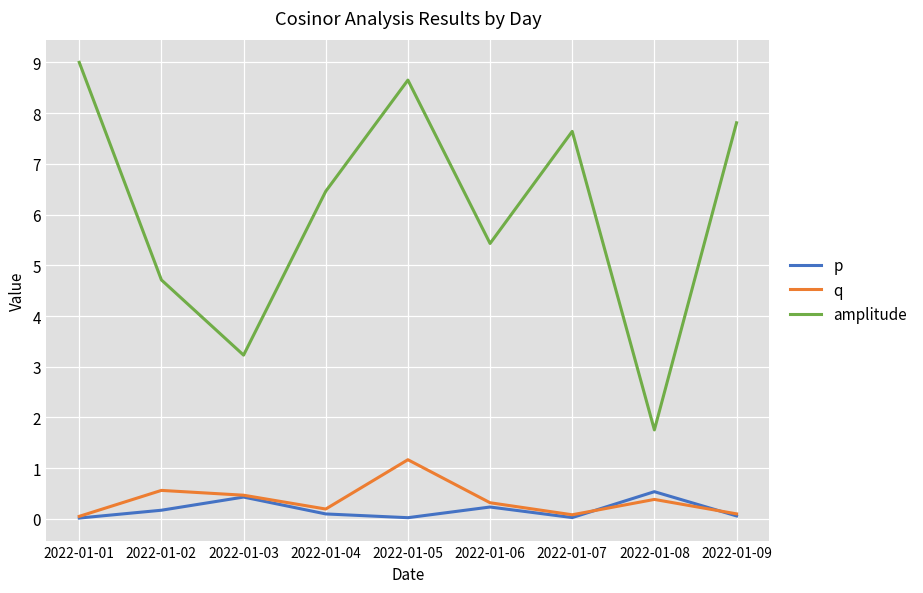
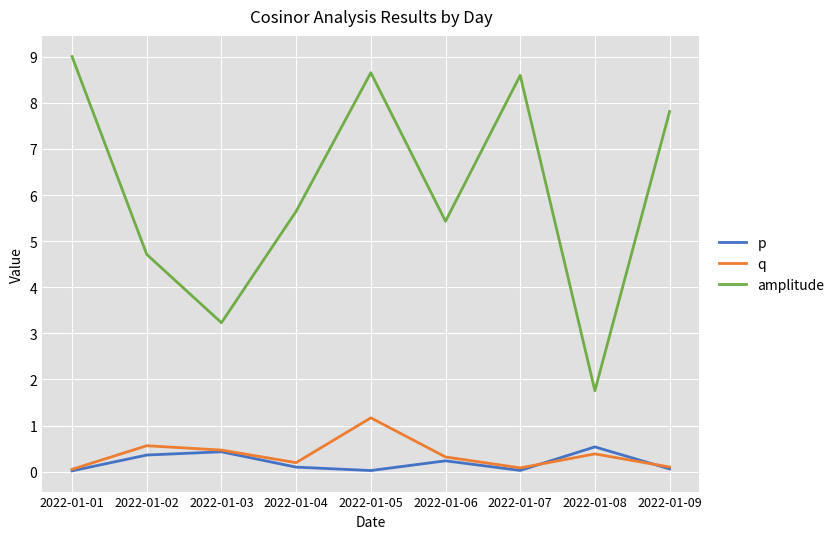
p, 2022-01-02: 0.2 -> 0.4
amplitude, 2022-01-04: 6.5 -> 5.6
amplitude, 2022-01-07: 7.6 -> 8.6
